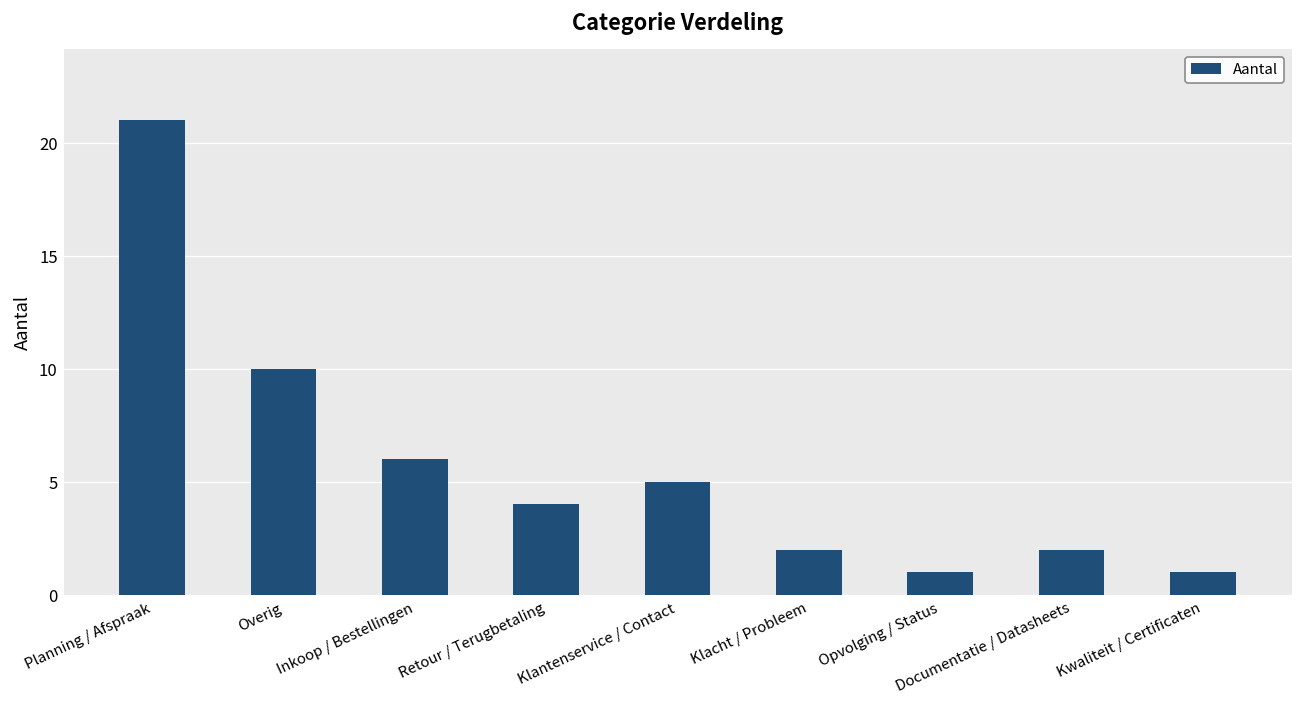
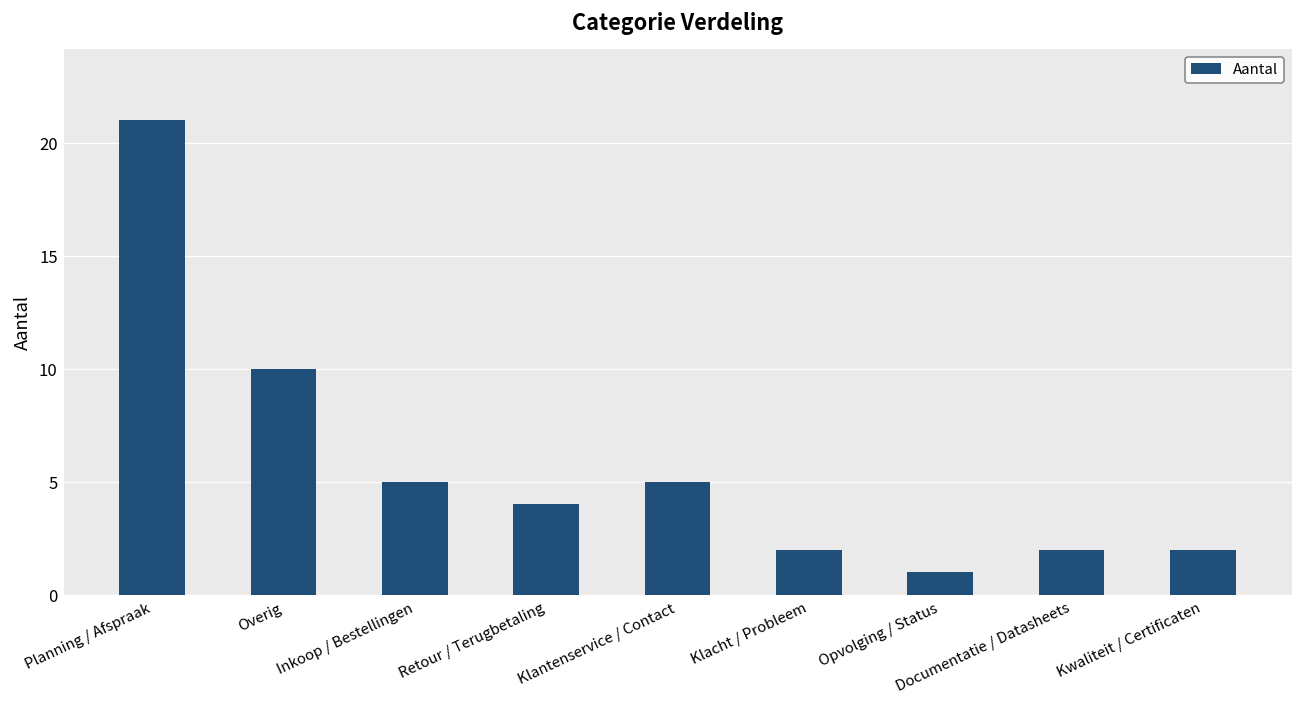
Inkoop / Bestellingen: 6 -> 5
Kwaliteit / Certificaten: 1 -> 2
